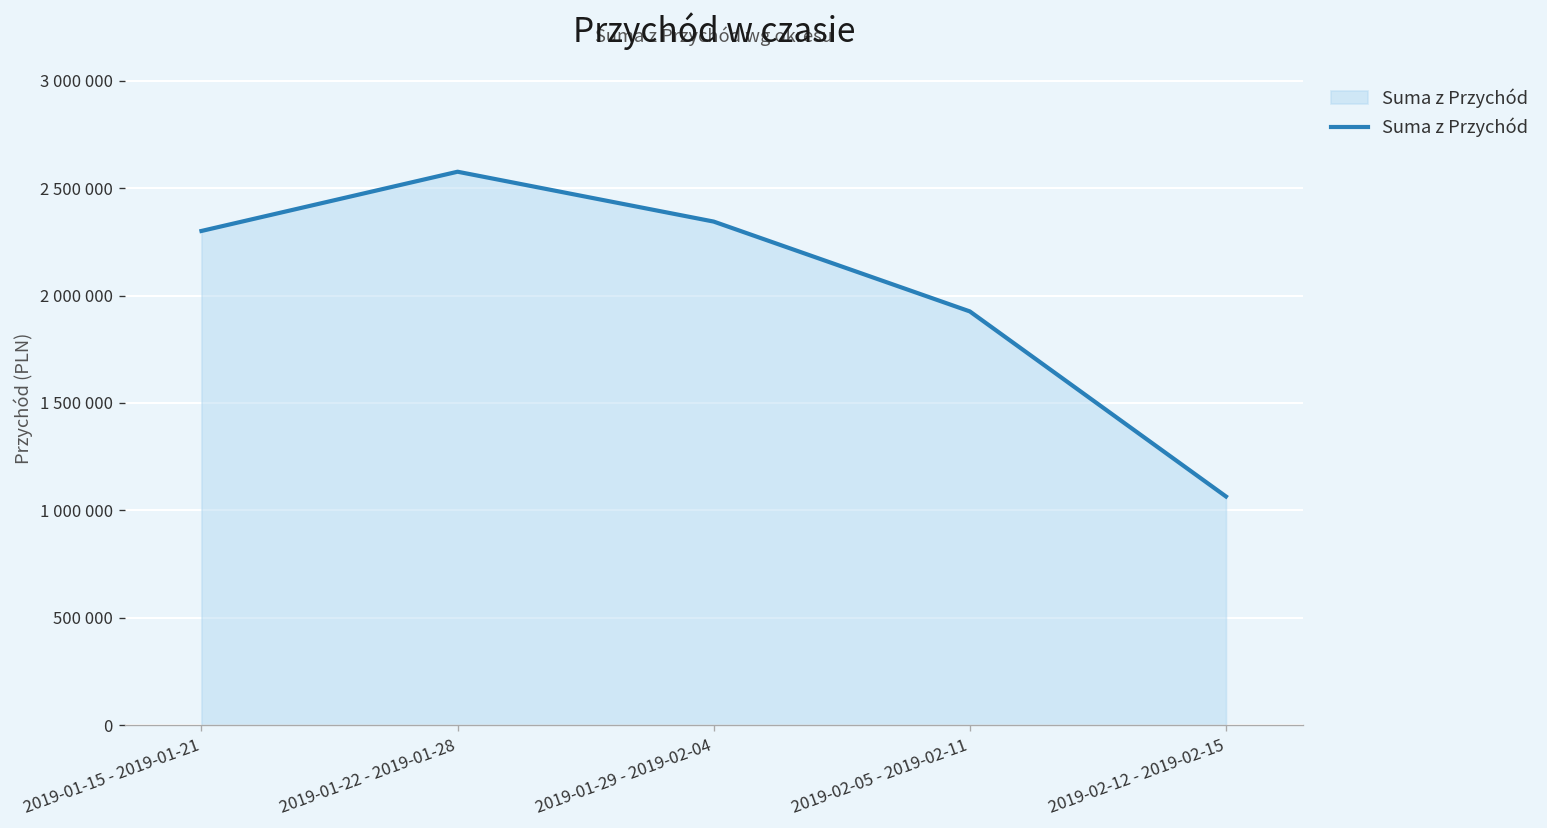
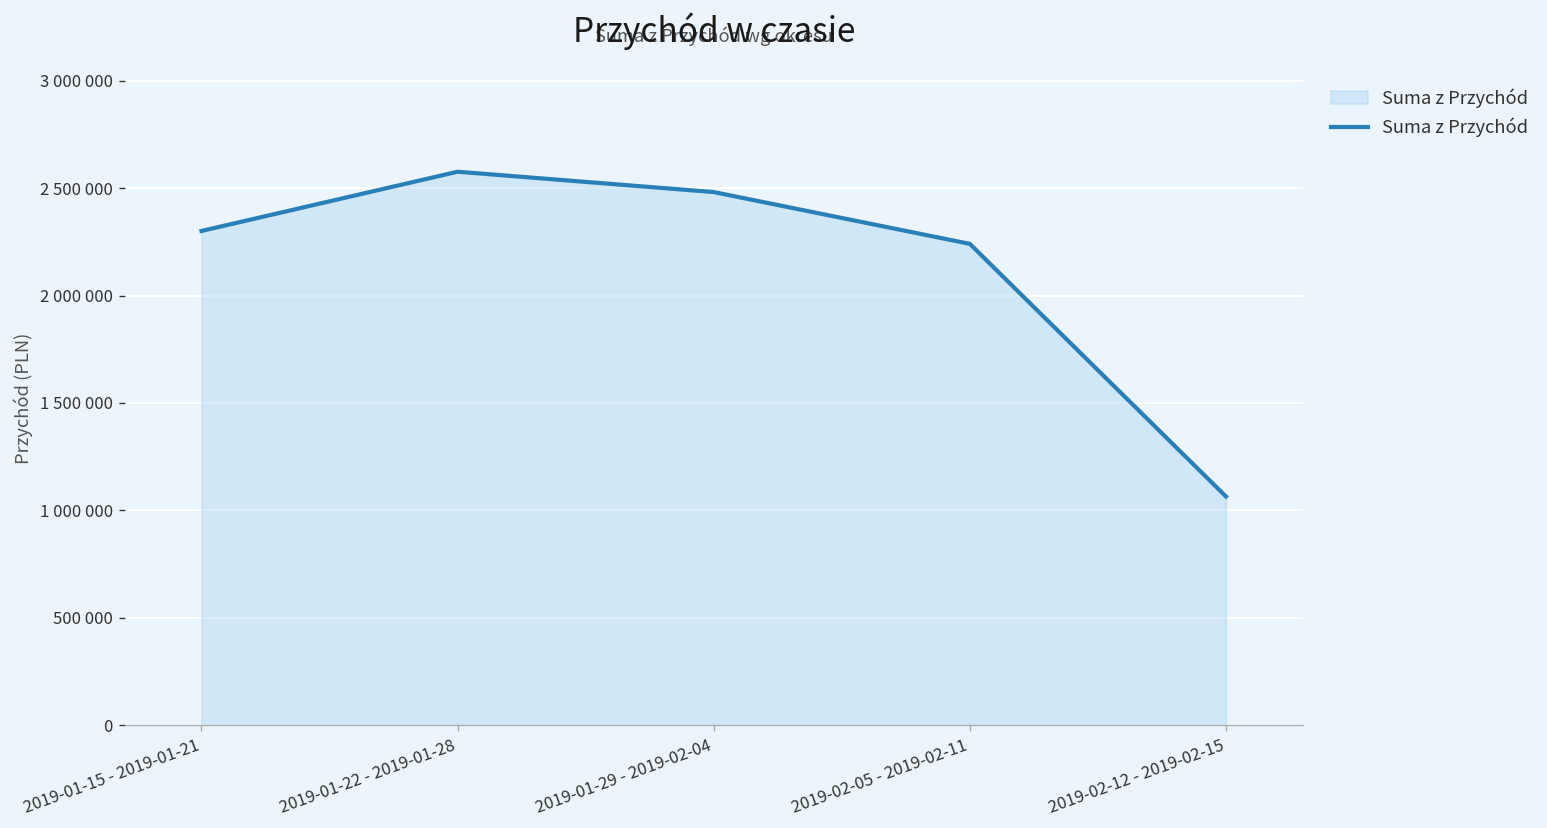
2019-01-29 - 2019-02-04: 2340000 -> 2480000
2019-02-05 - 2019-02-11: 1930000 -> 2240000
